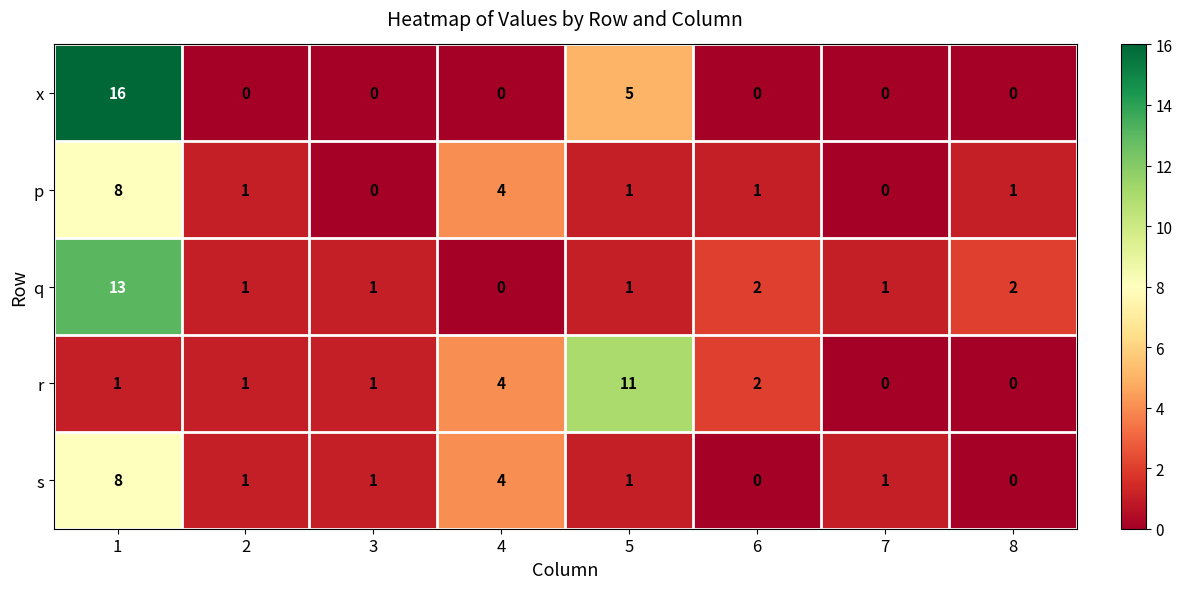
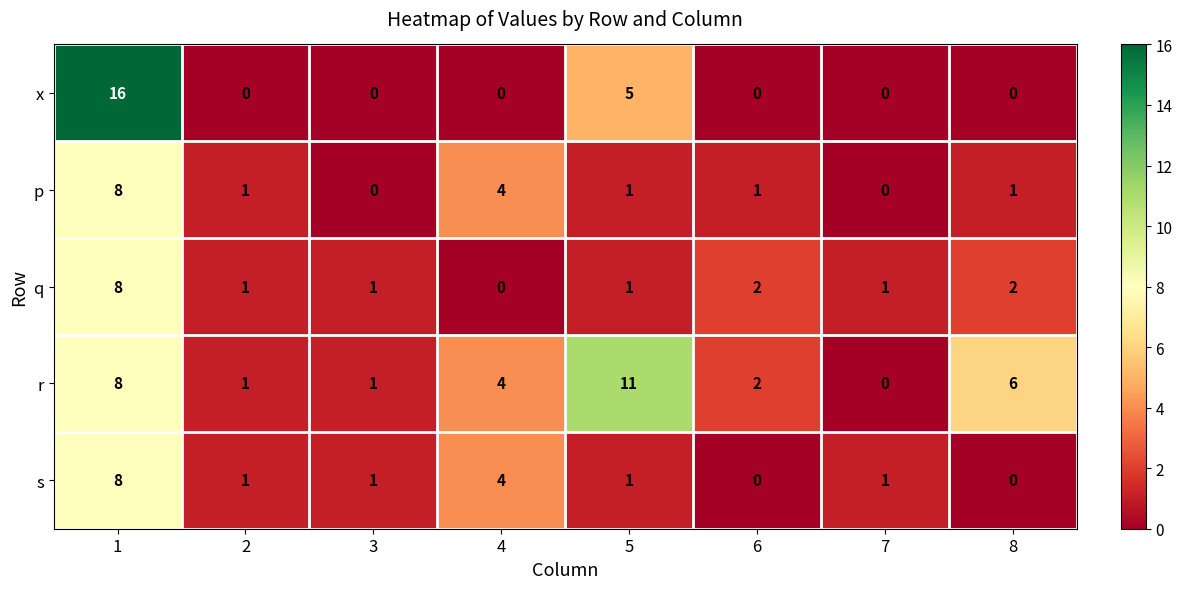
q, 1: 13 -> 8
r, 1: 1 -> 8
r, 8: 0 -> 6
